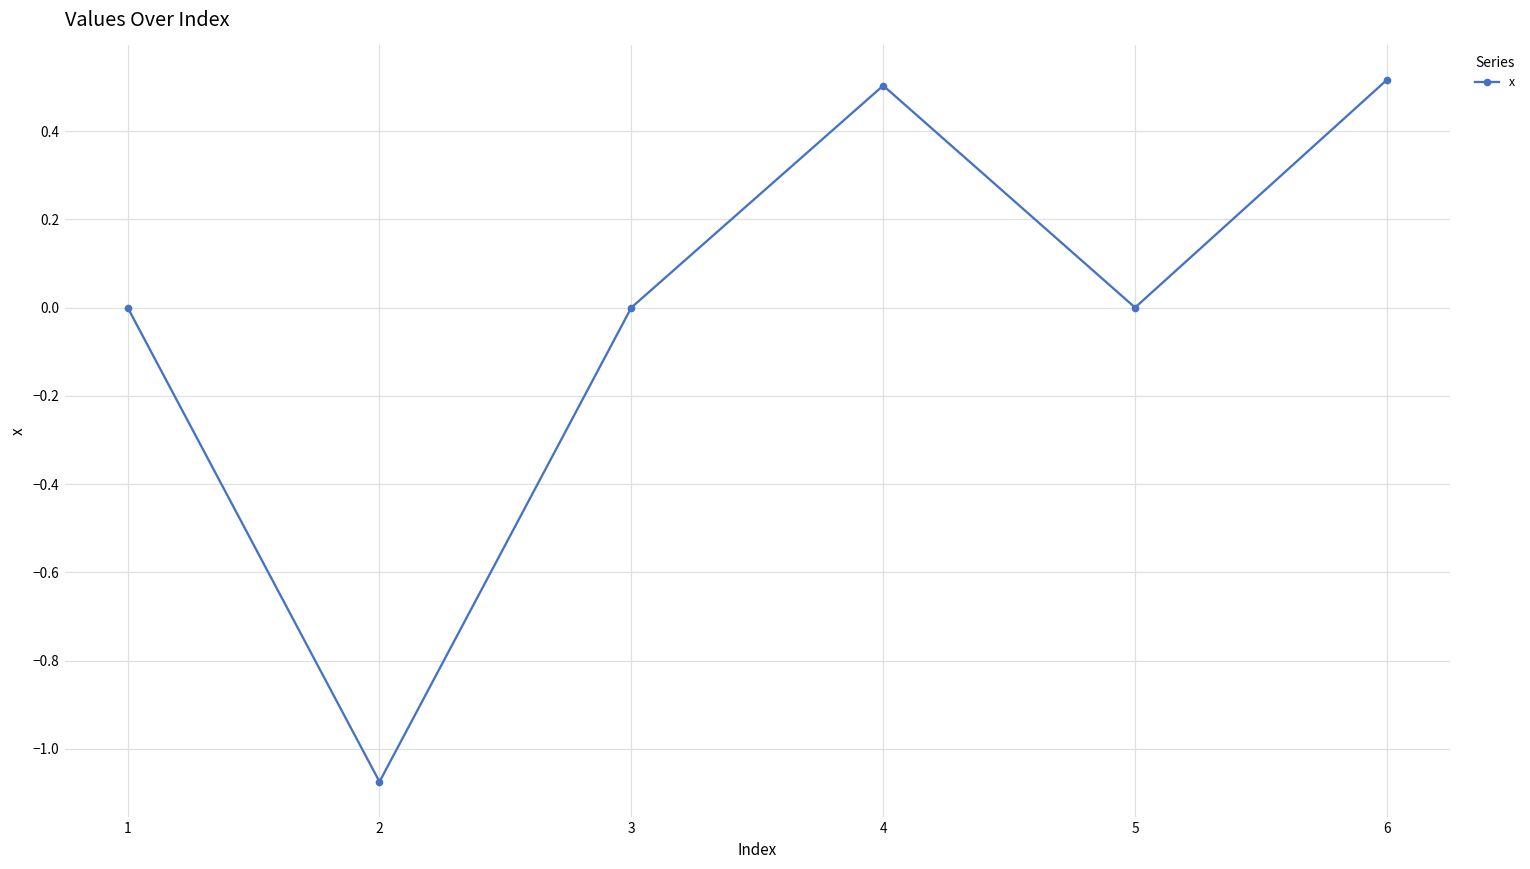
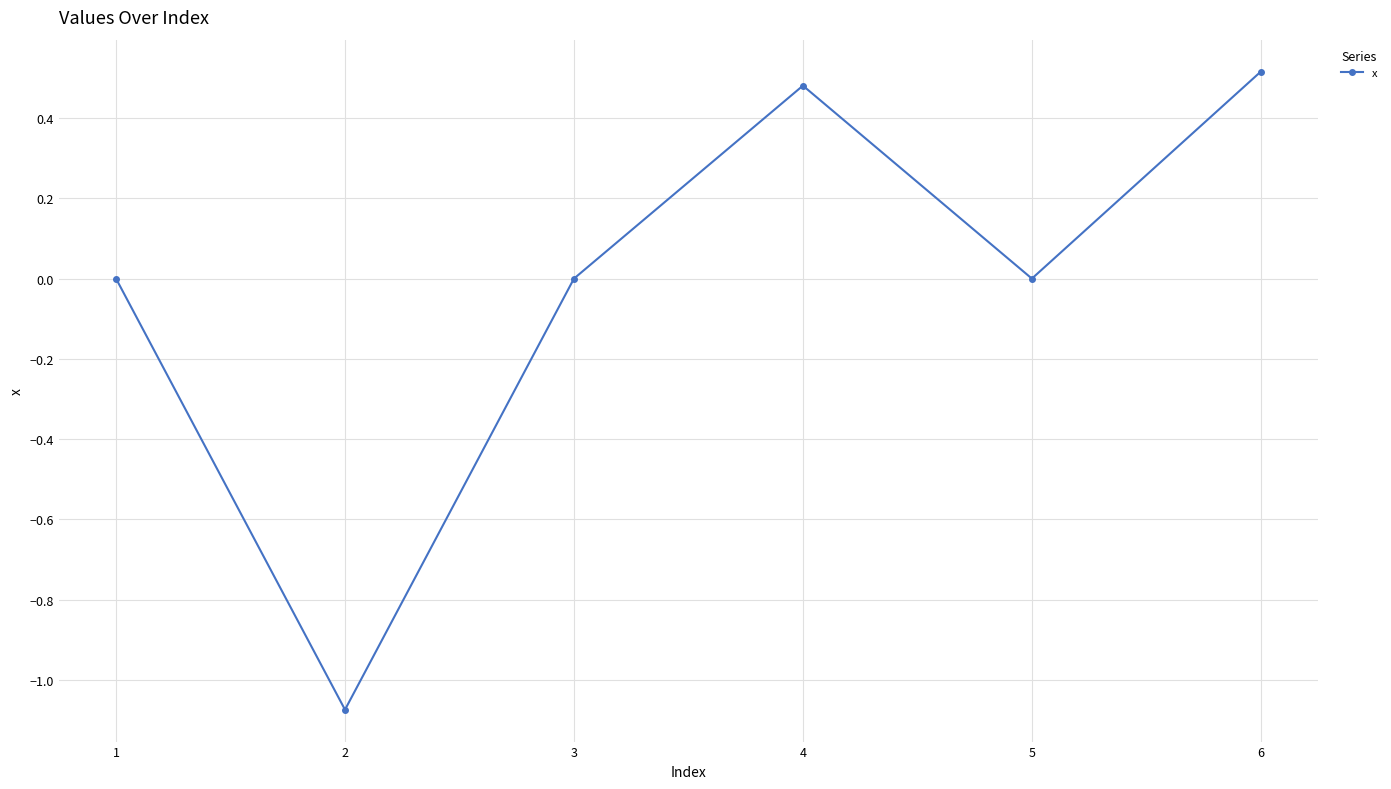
4: 0.50 -> 0.48
